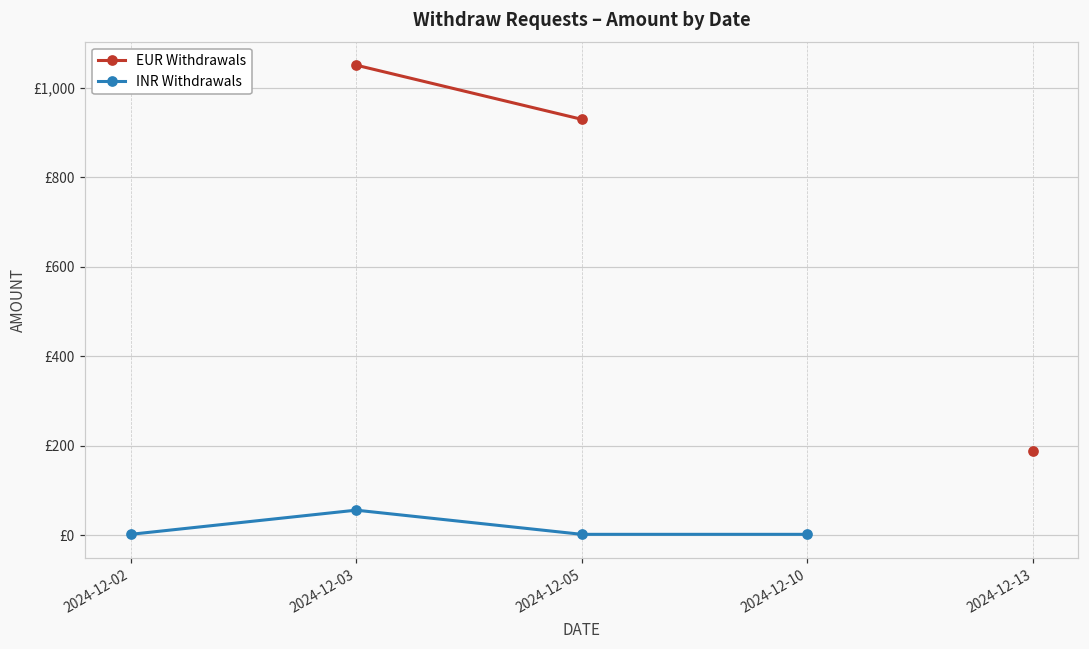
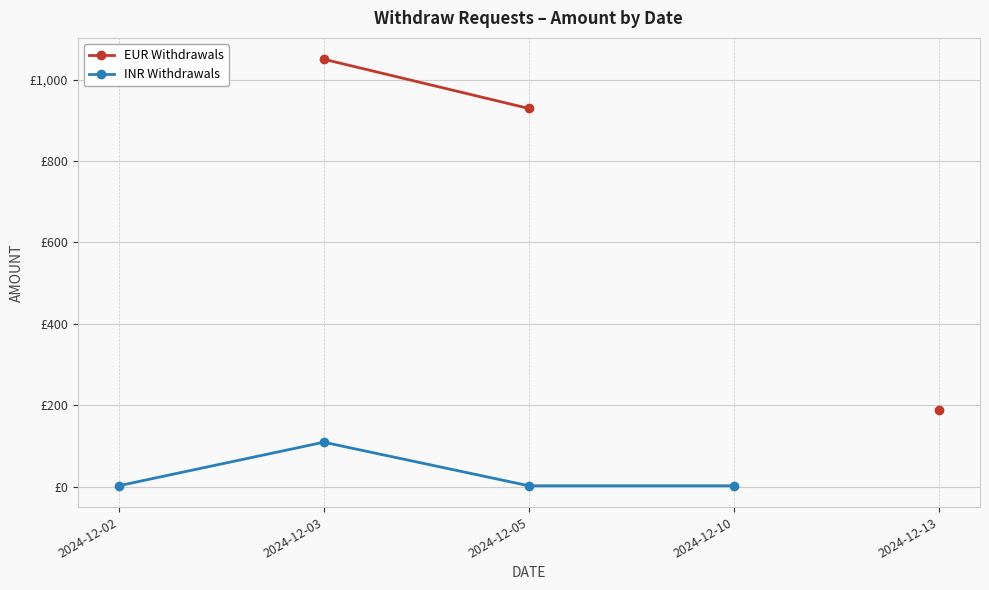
INR Withdrawals, 2024-12-03: £60 -> £110
